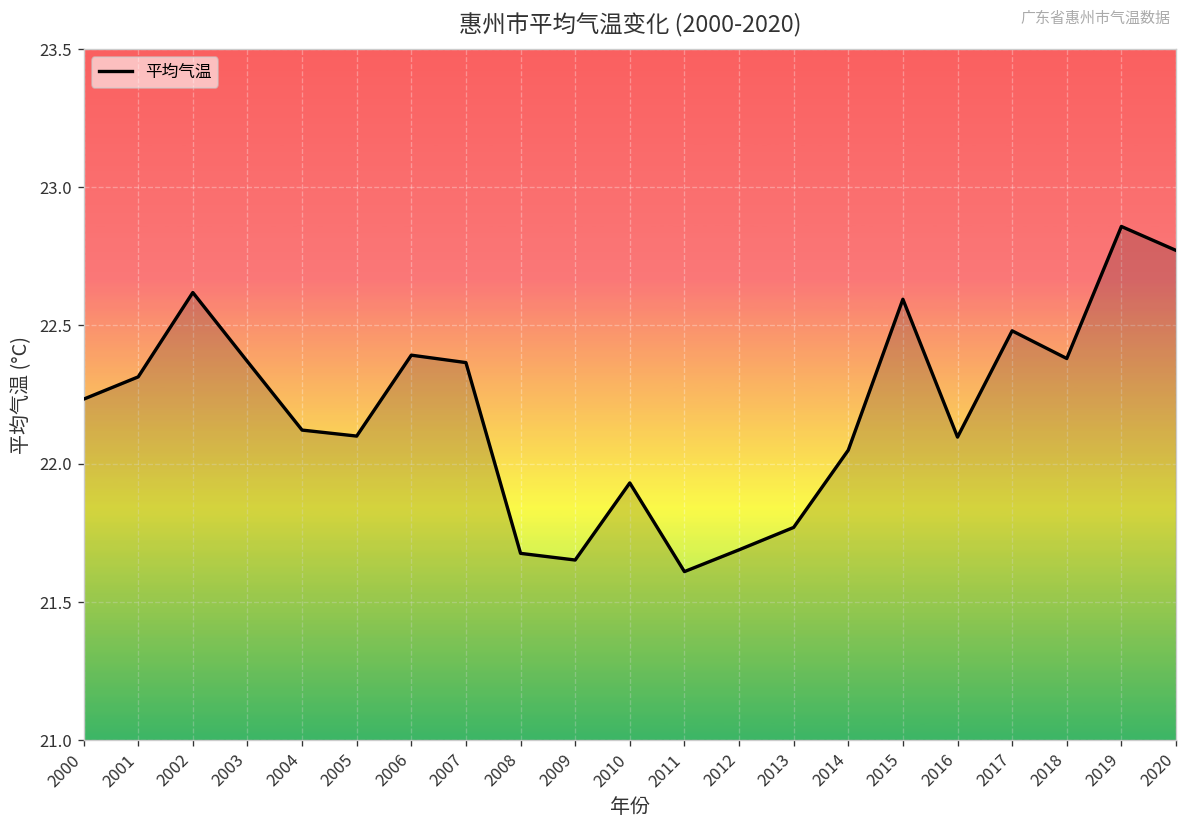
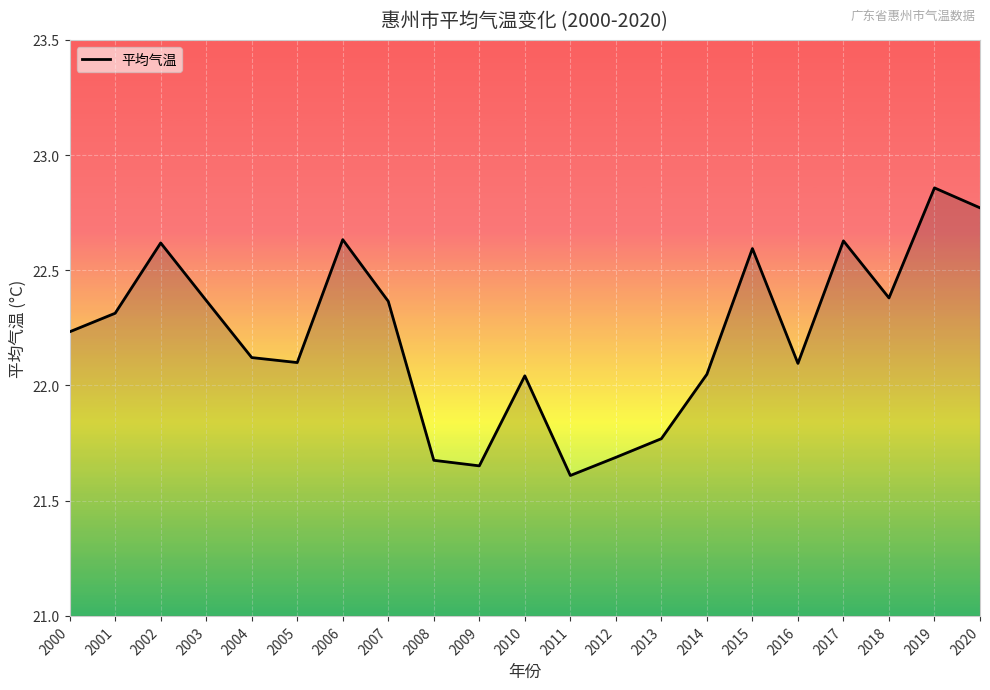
2006: 22.39 -> 22.63
2010: 21.93 -> 22.04
2017: 22.48 -> 22.63
